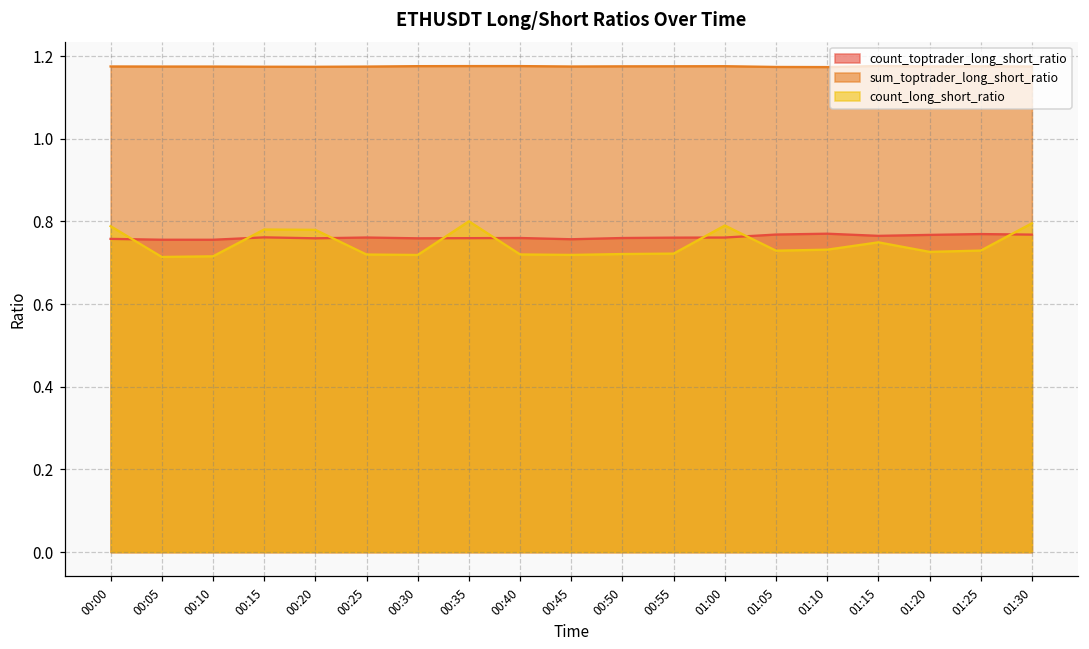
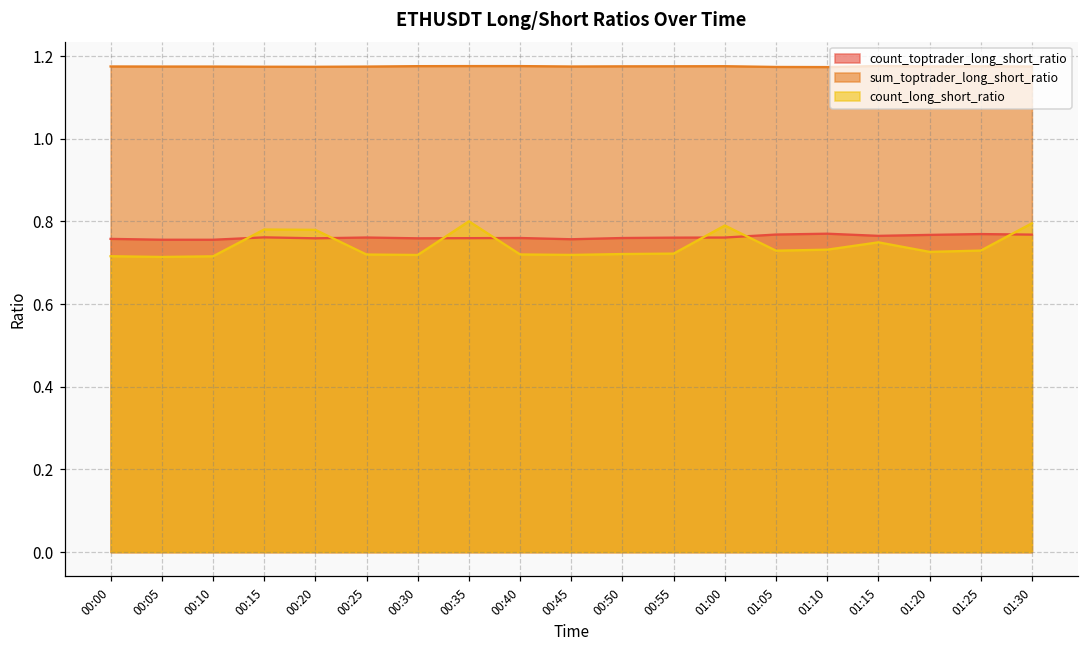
count_long_short_ratio, 00:00: 0.79 -> 0.72
